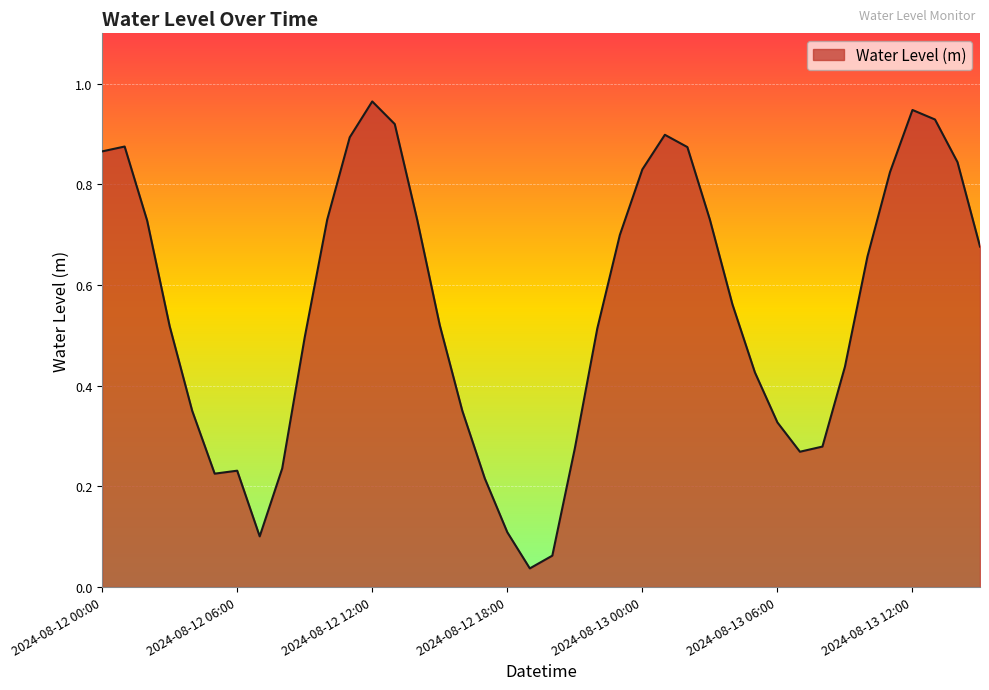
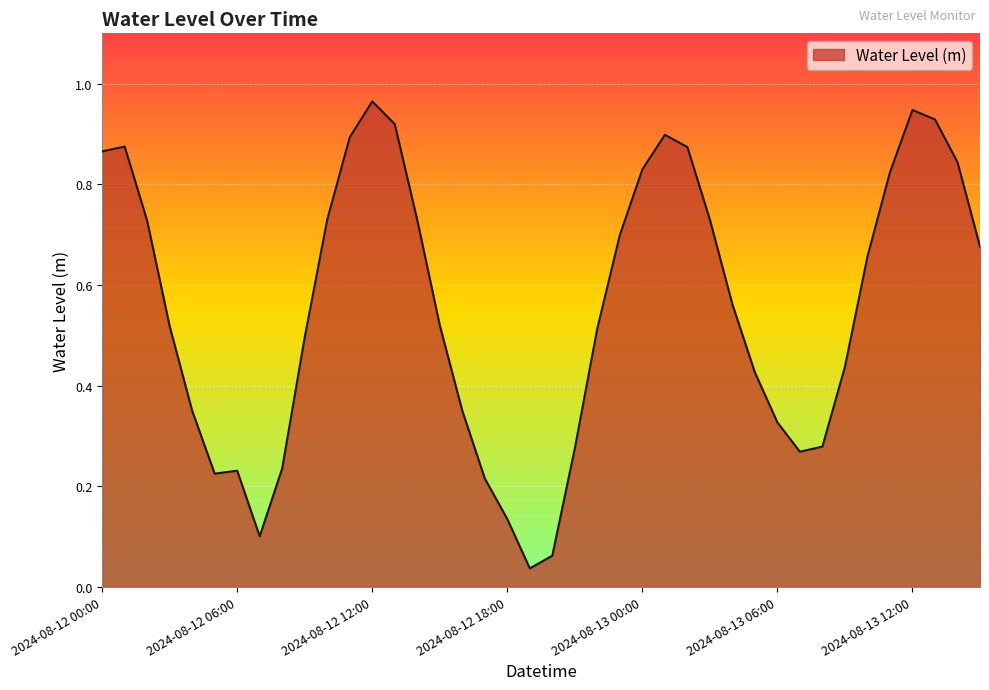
2024-08-12 18:00: 0.11 -> 0.14
